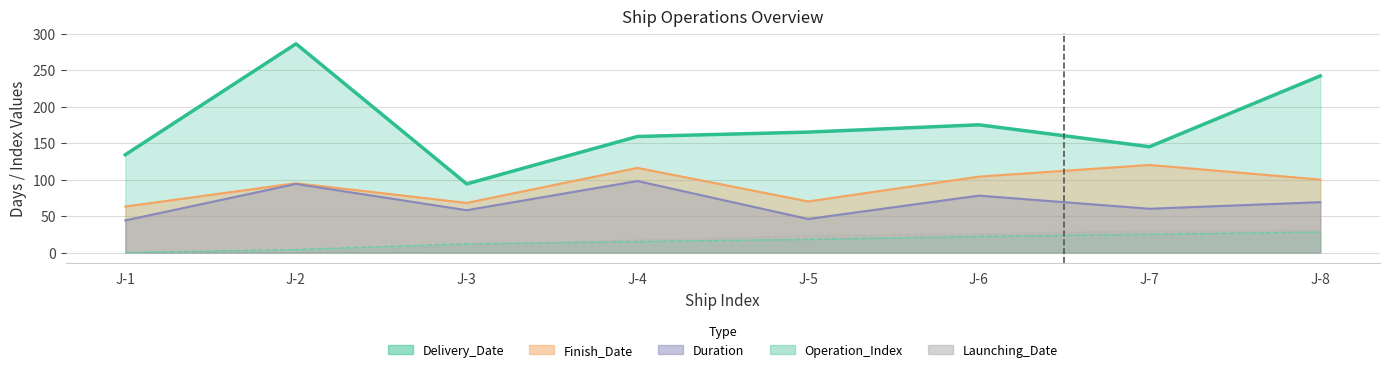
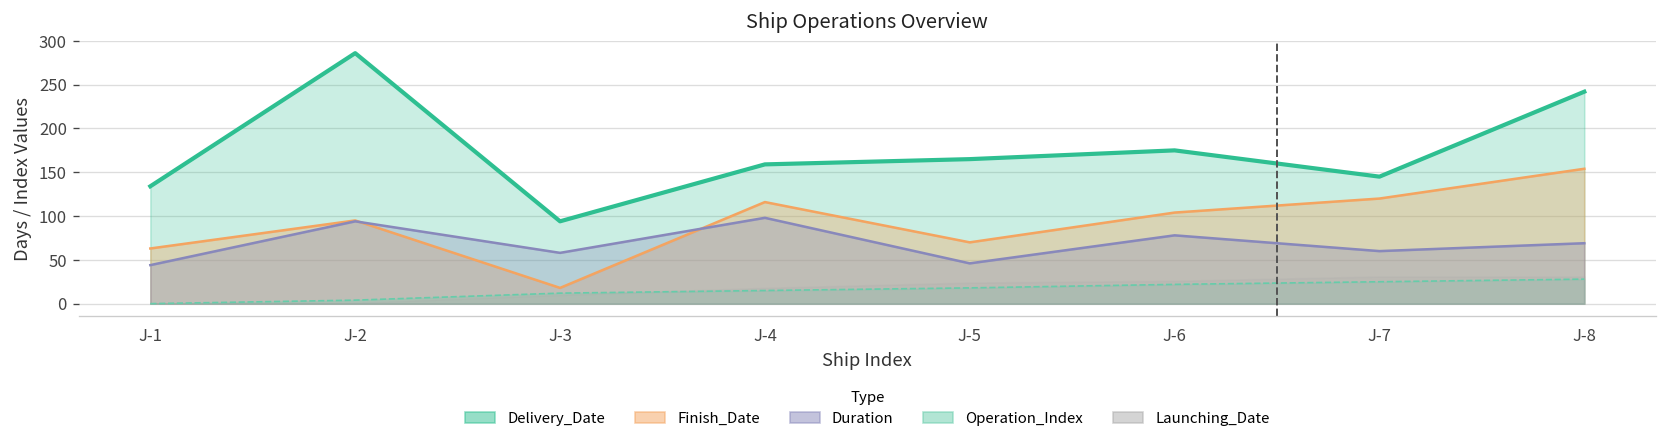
Finish_Date, J-3: 70 -> 20
Finish_Date, J-8: 100 -> 150
